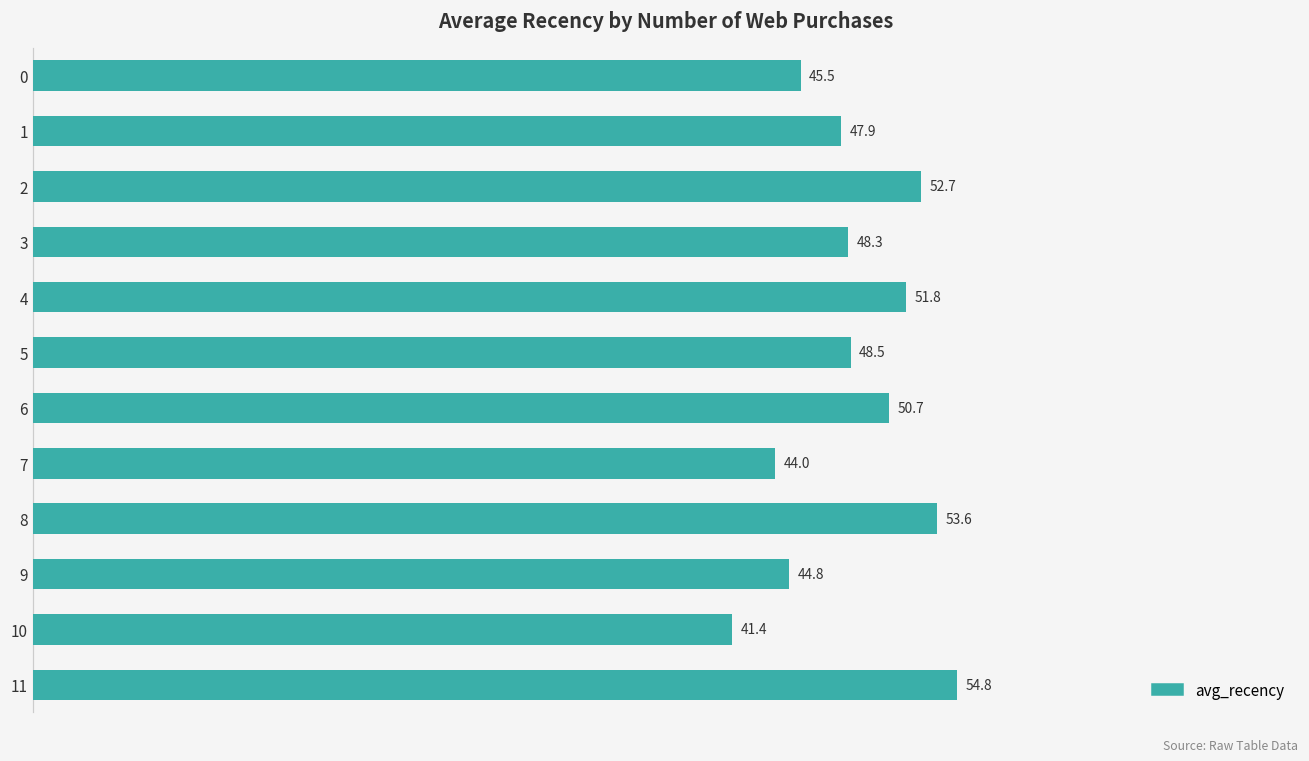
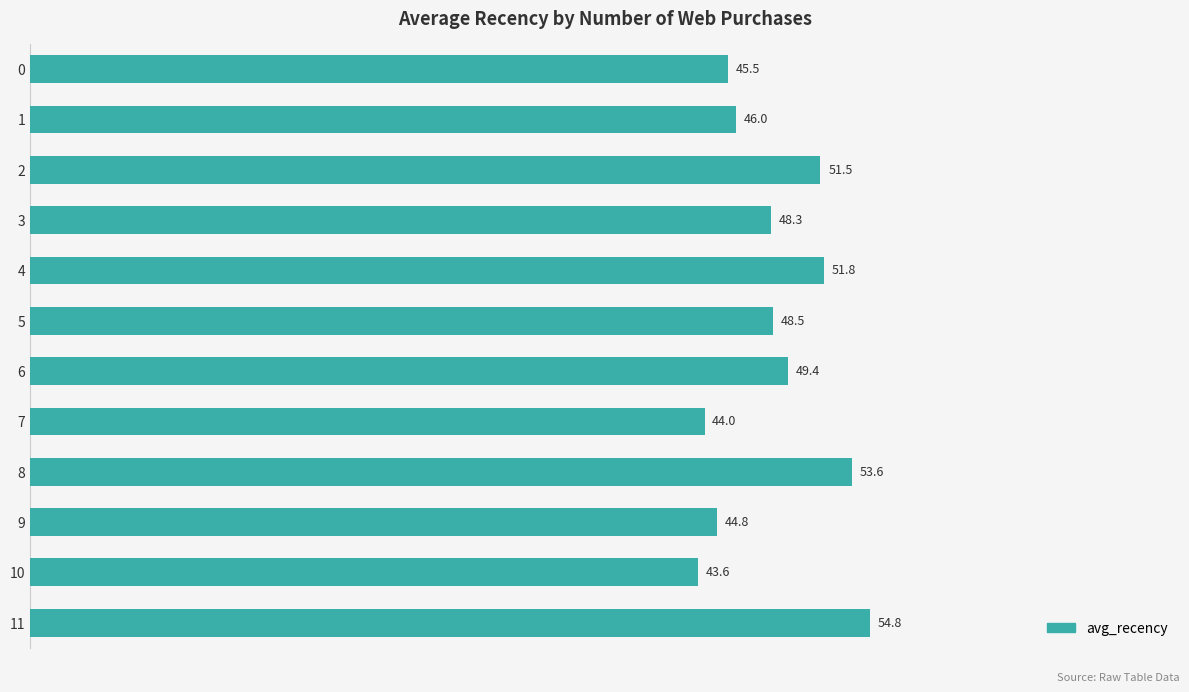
1: 47.9 -> 46.0
2: 52.7 -> 51.5
6: 50.7 -> 49.4
10: 41.4 -> 43.6
